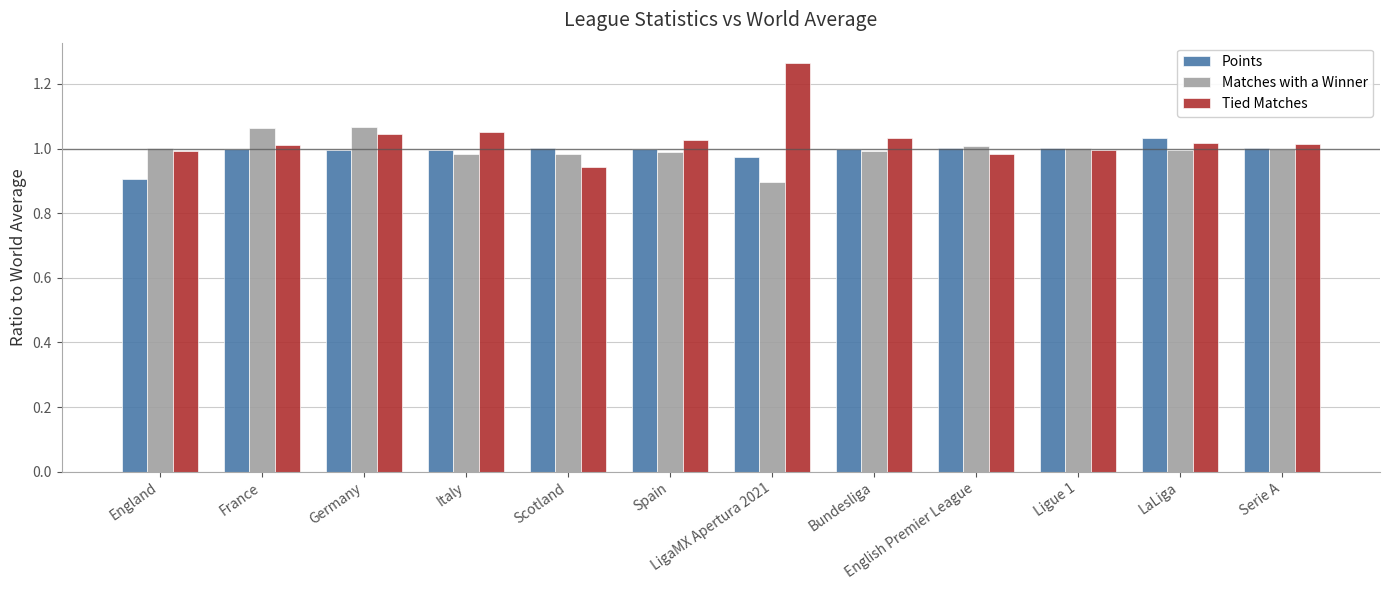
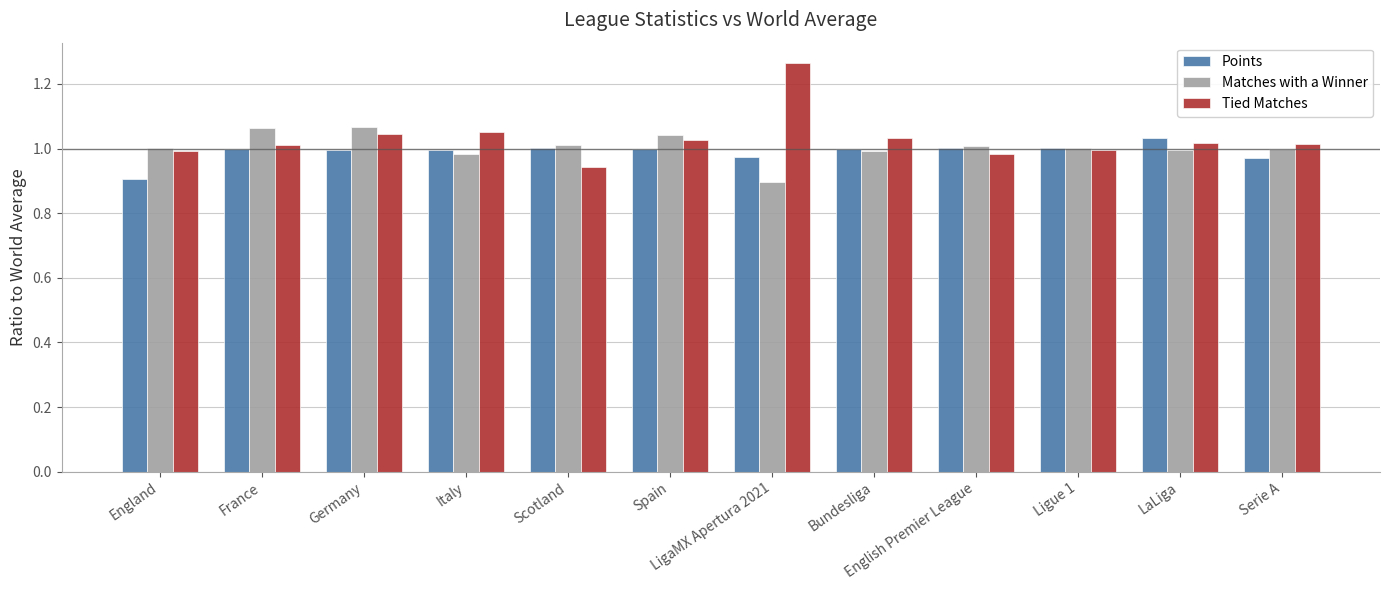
Matches with a Winner, Scotland: 0.98 -> 1.01
Matches with a Winner, Spain: 0.99 -> 1.04
Points, Serie A: 1.00 -> 0.97
